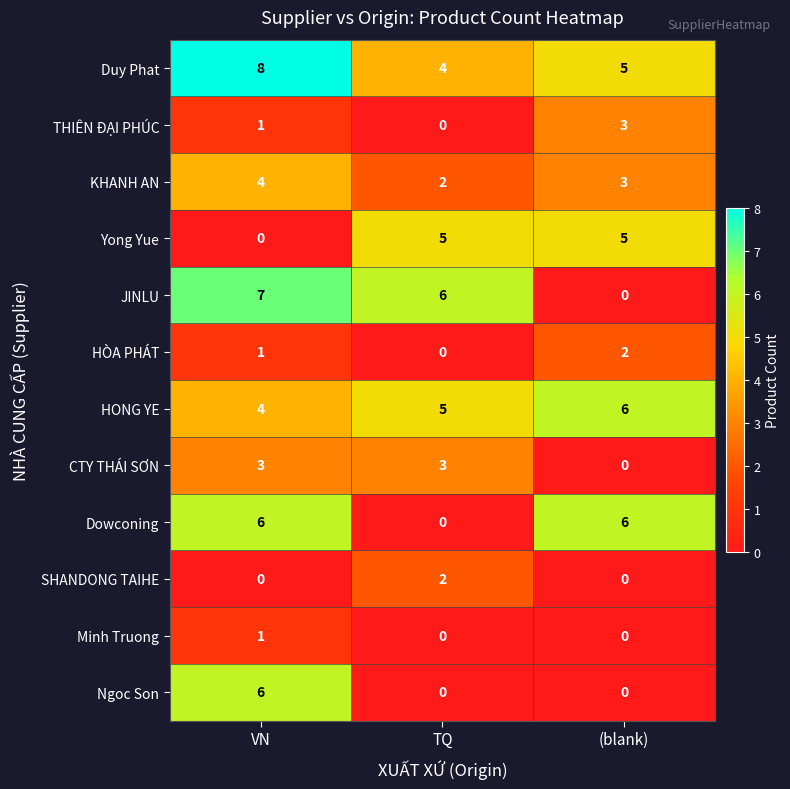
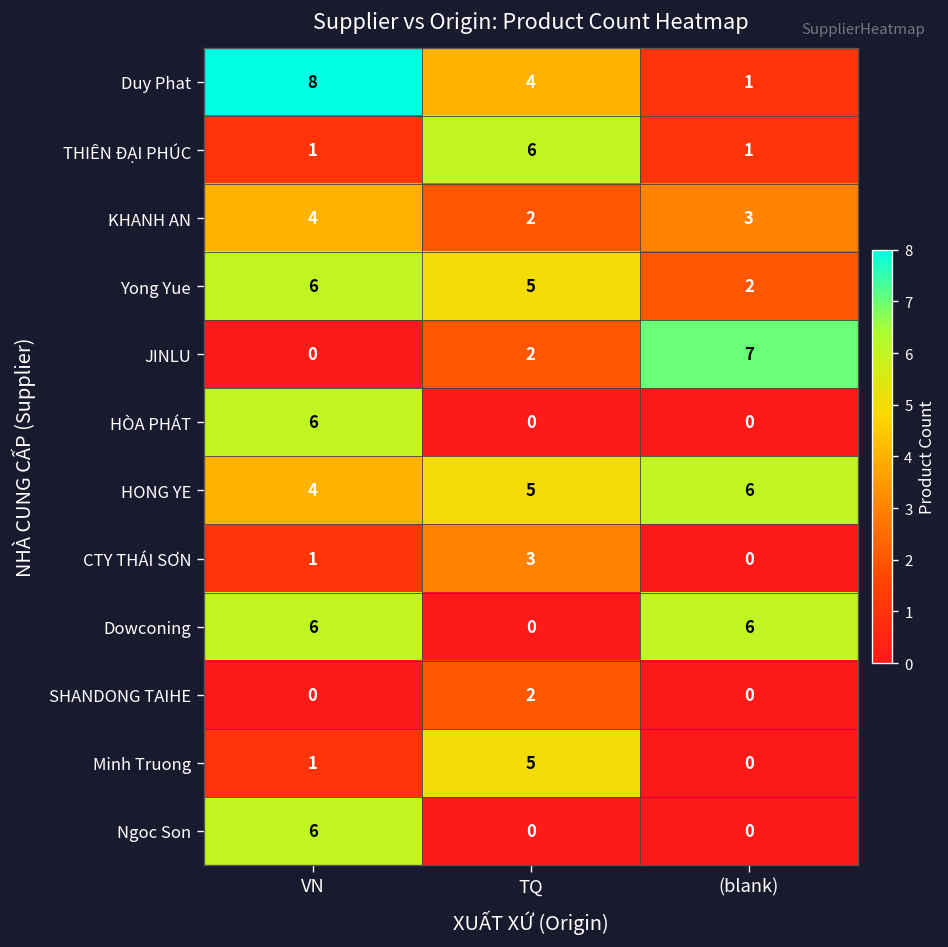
Duy Phat, (blank): 5 -> 1
THIÊN ĐẠI PHÚC, TQ: 0 -> 6
THIÊN ĐẠI PHÚC, (blank): 3 -> 1
Yong Yue, VN: 0 -> 6
Yong Yue, (blank): 5 -> 2
JINLU, VN: 7 -> 0
JINLU, TQ: 6 -> 2
JINLU, (blank): 0 -> 7
HÒA PHÁT, VN: 1 -> 6
HÒA PHÁT, (blank): 2 -> 0
CTY THÁI SƠN, VN: 3 -> 1
Minh Truong, TQ: 0 -> 5
